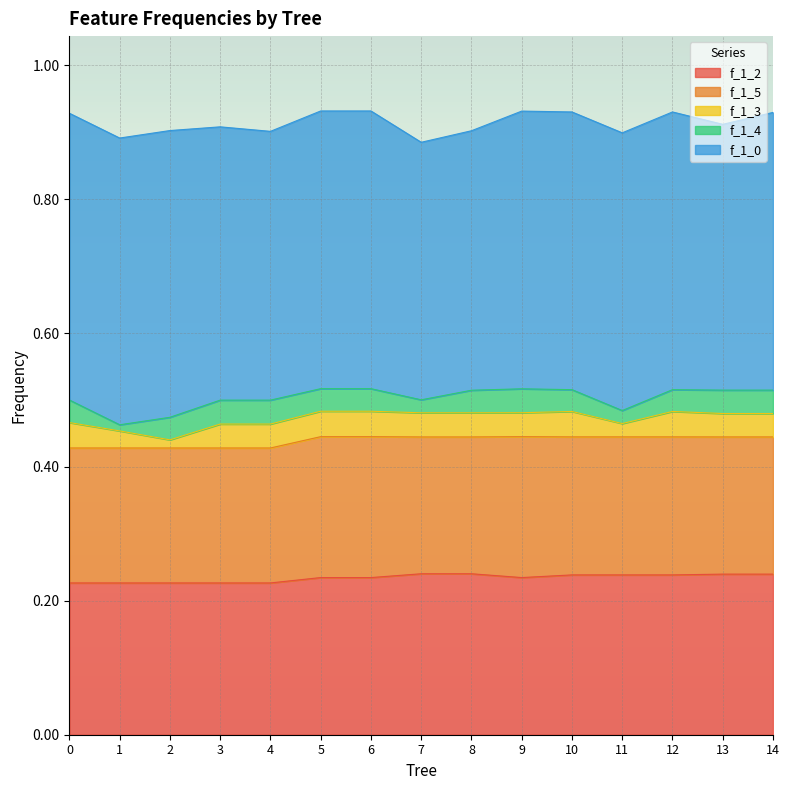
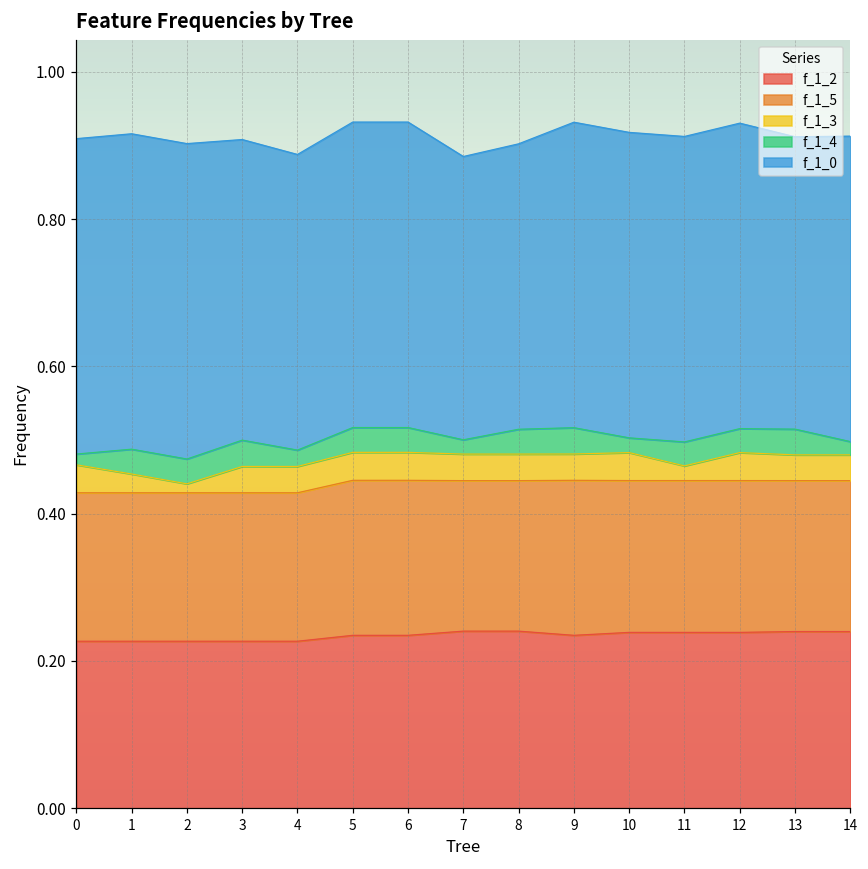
f_1_4, 0: 0.03 -> 0.01
f_1_4, 1: 0.01 -> 0.03
f_1_4, 4: 0.04 -> 0.02
f_1_4, 10: 0.03 -> 0.02
f_1_4, 11: 0.02 -> 0.03
f_1_4, 14: 0.03 -> 0.02
